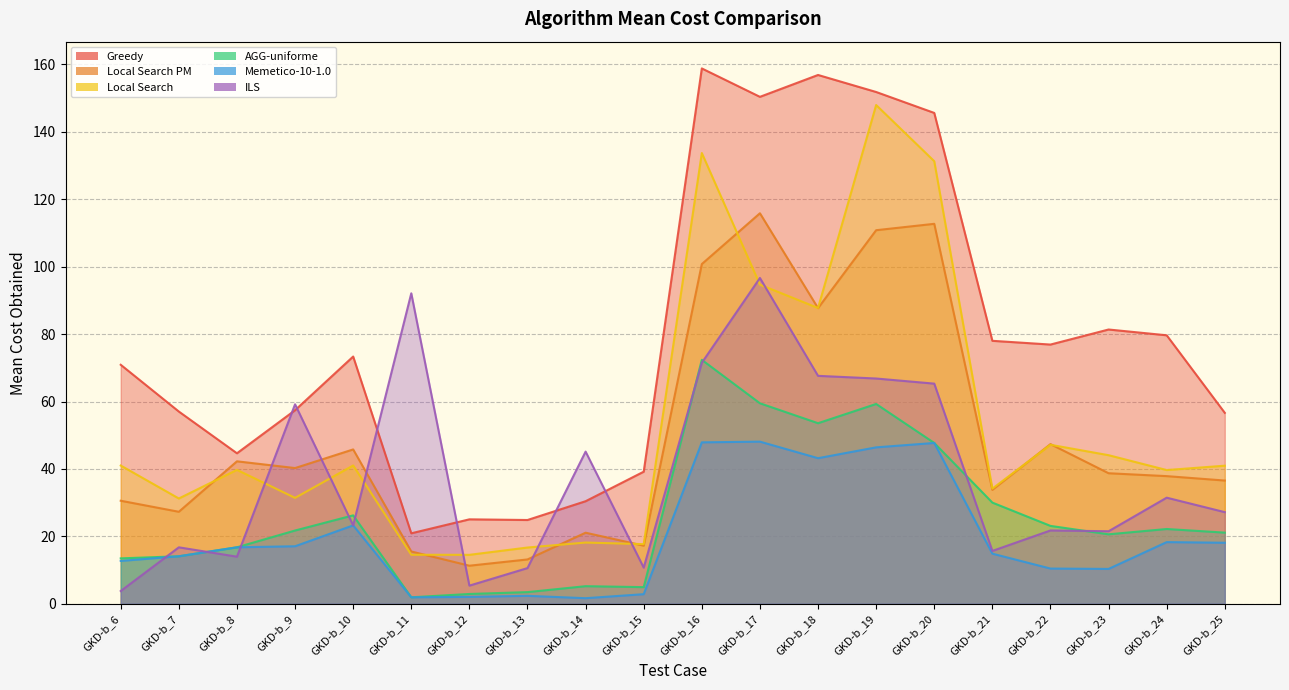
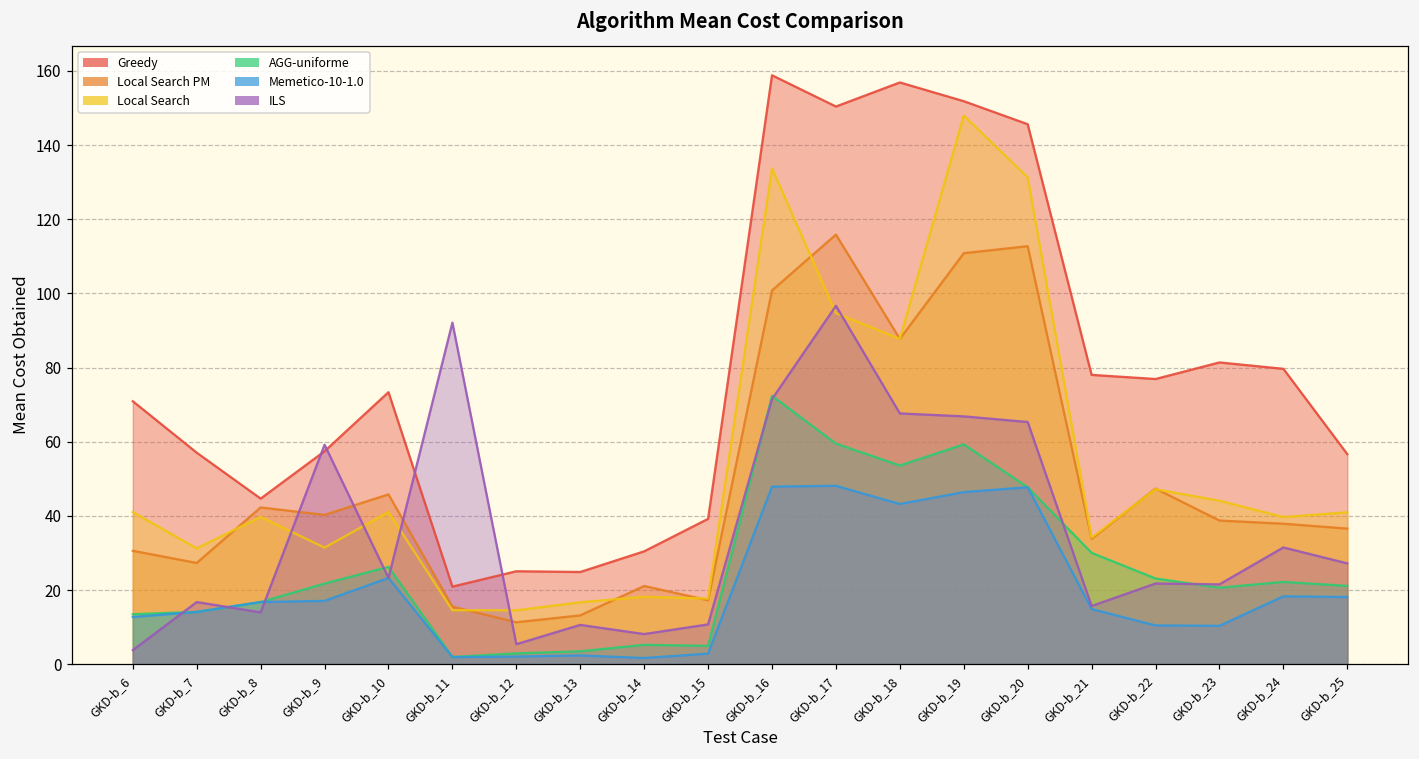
ILS, GKD-b_14: 45 -> 8
